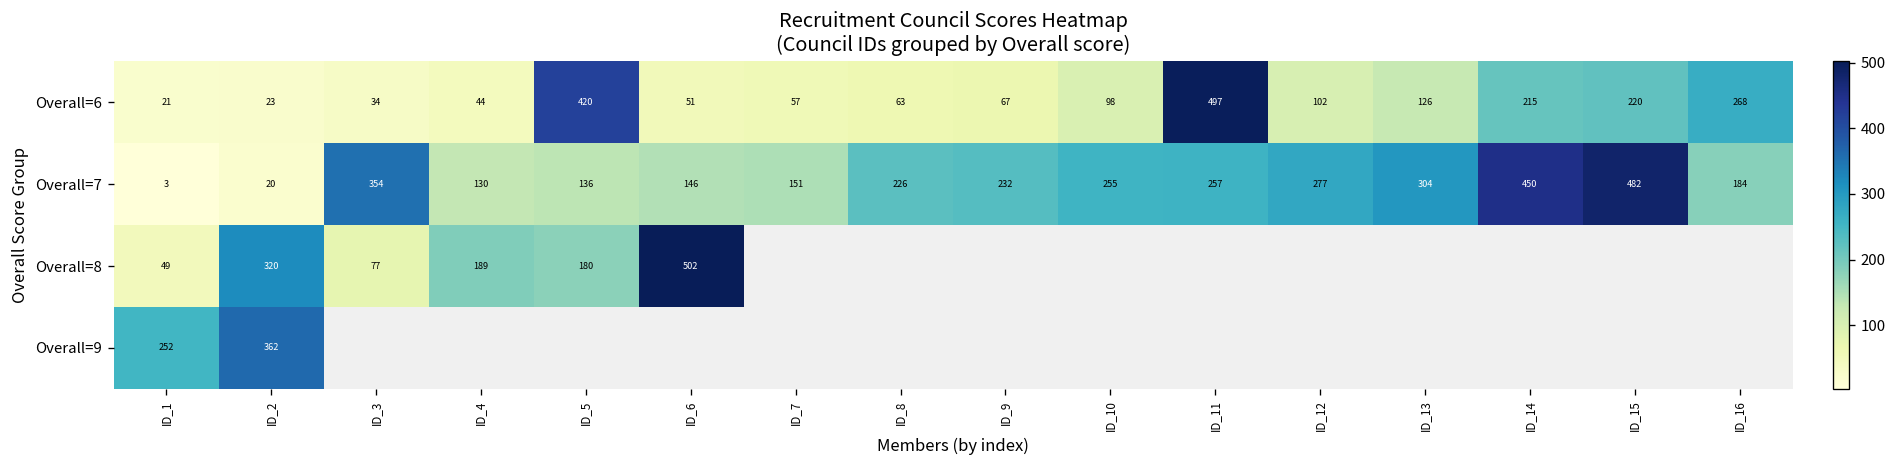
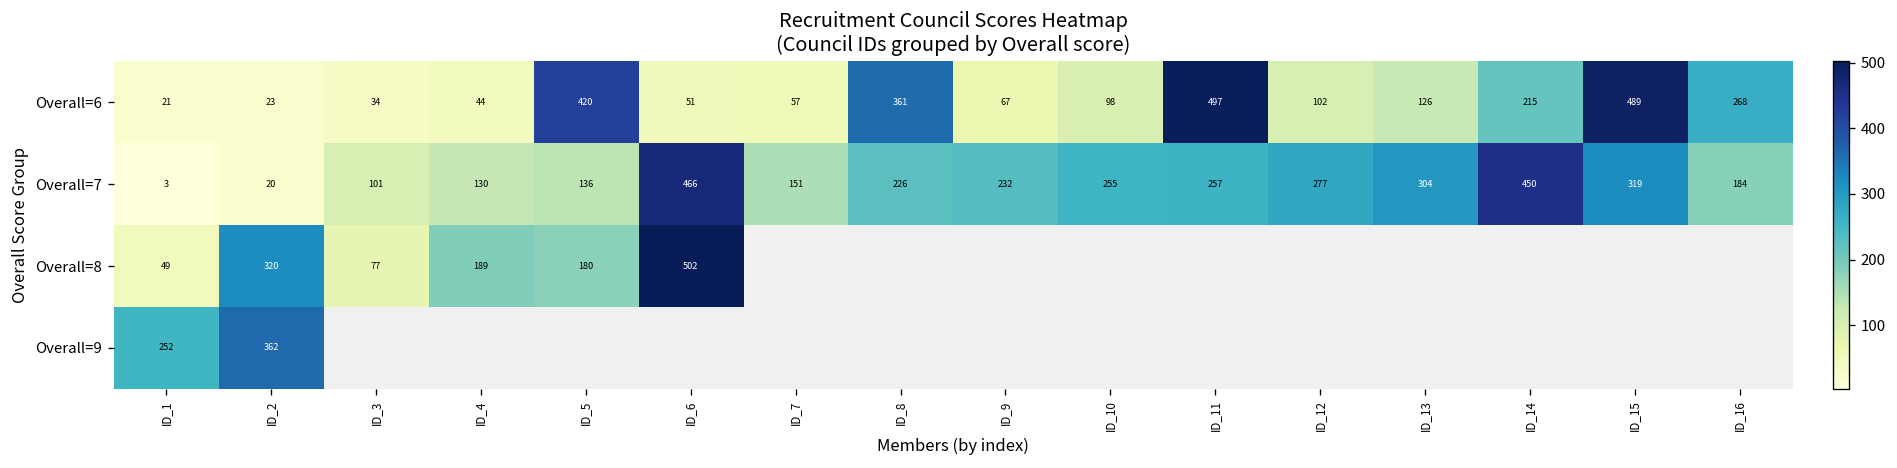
Overall=6, ID_8: 63 -> 361
Overall=6, ID_15: 220 -> 489
Overall=7, ID_3: 354 -> 101
Overall=7, ID_6: 146 -> 466
Overall=7, ID_15: 482 -> 319
